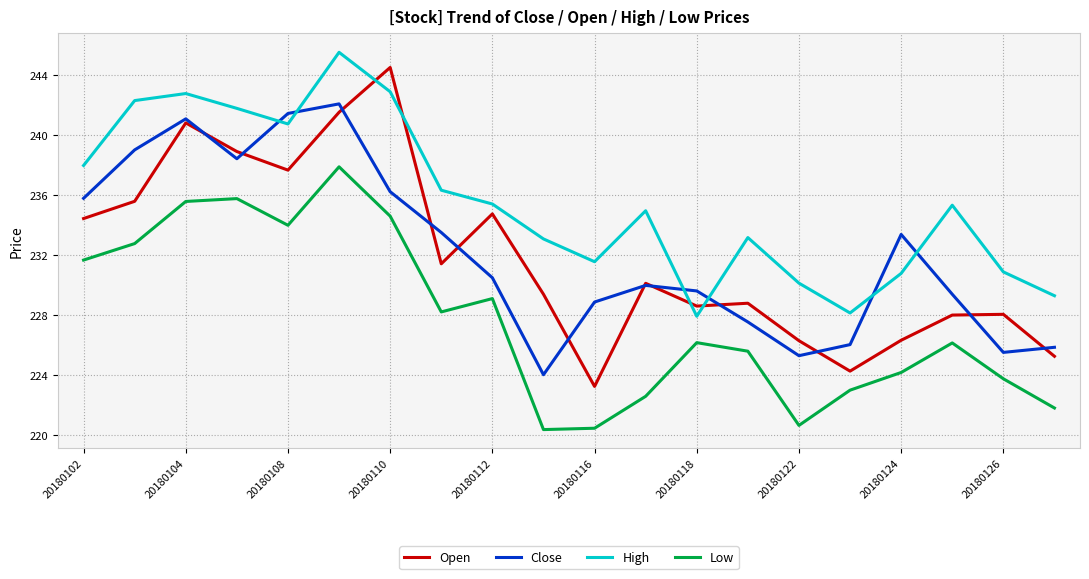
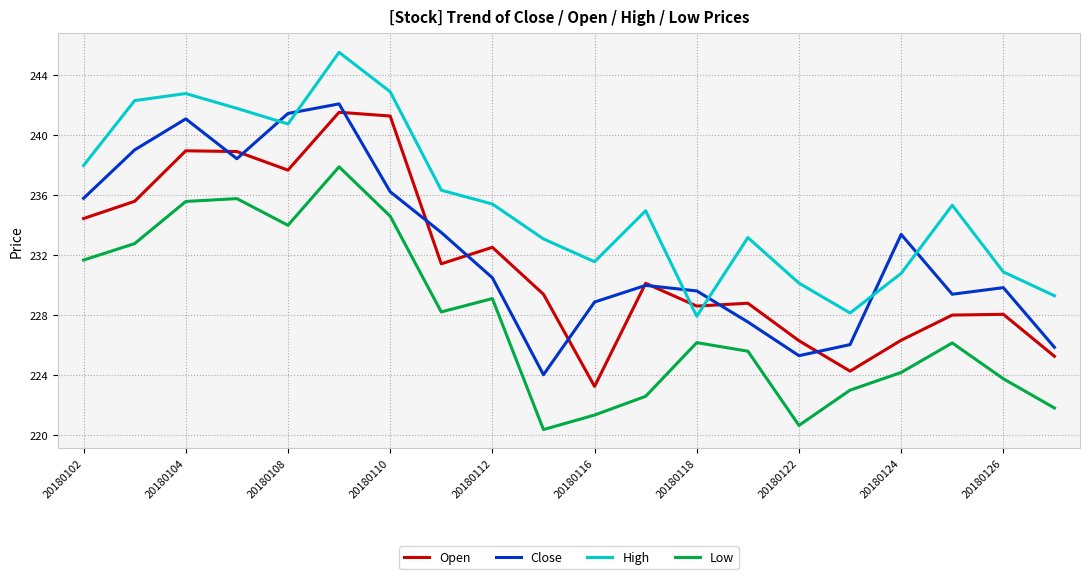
Open, 20180104: 240.8 -> 239.0
Open, 20180110: 244.5 -> 241.3
Open, 20180112: 234.8 -> 232.5
Low, 20180116: 220.5 -> 221.3
Close, 20180126: 225.5 -> 229.8
